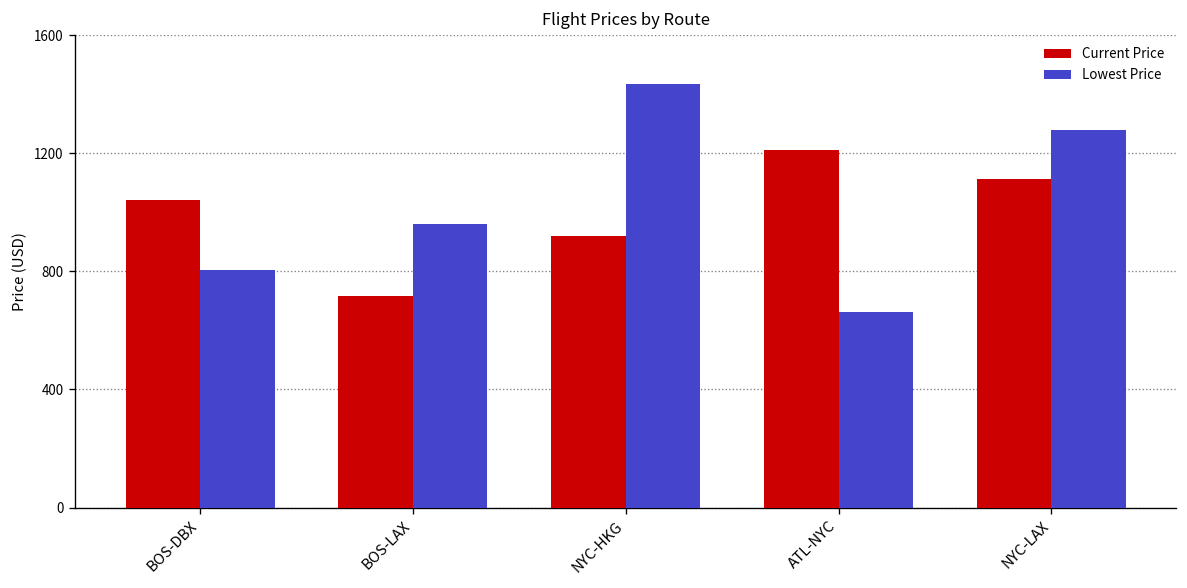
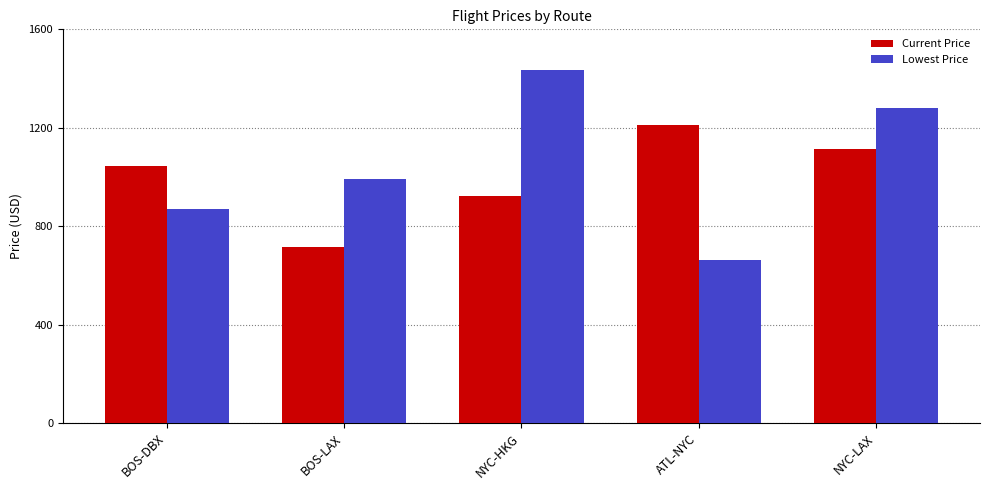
Lowest Price, BOS-DBX: 810 -> 870
Lowest Price, BOS-LAX: 960 -> 990
